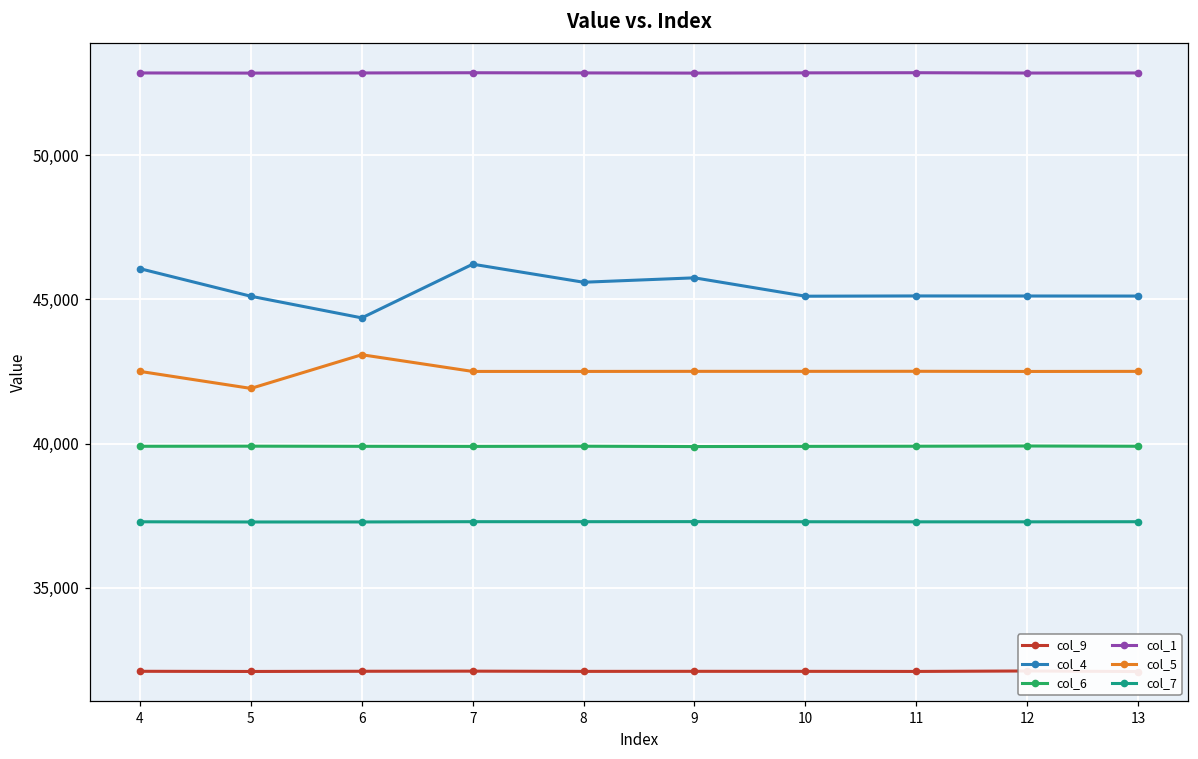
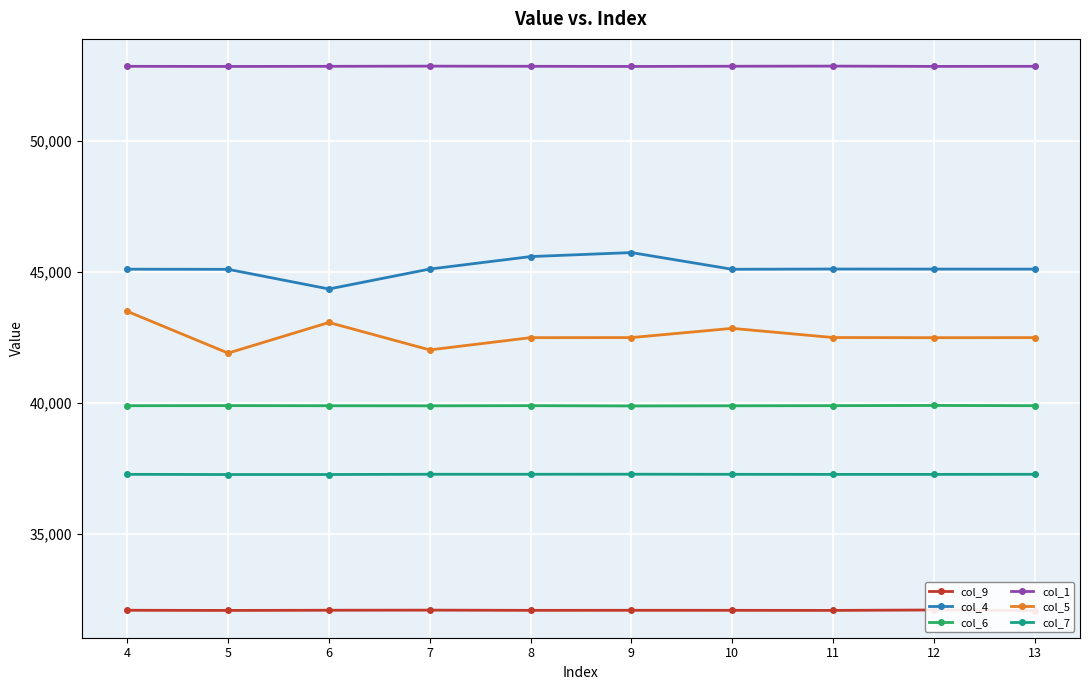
col_4, 4: 46,100 -> 45,100
col_5, 4: 42,500 -> 43,500
col_4, 7: 46,200 -> 45,100
col_5, 7: 42,500 -> 42,000
col_5, 10: 42,500 -> 42,900
